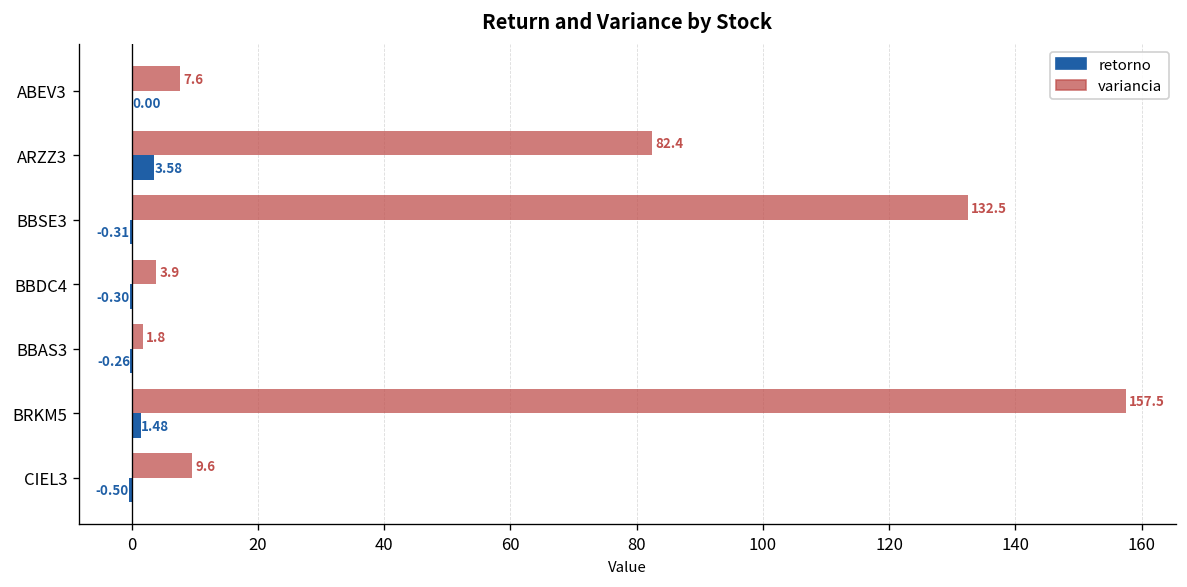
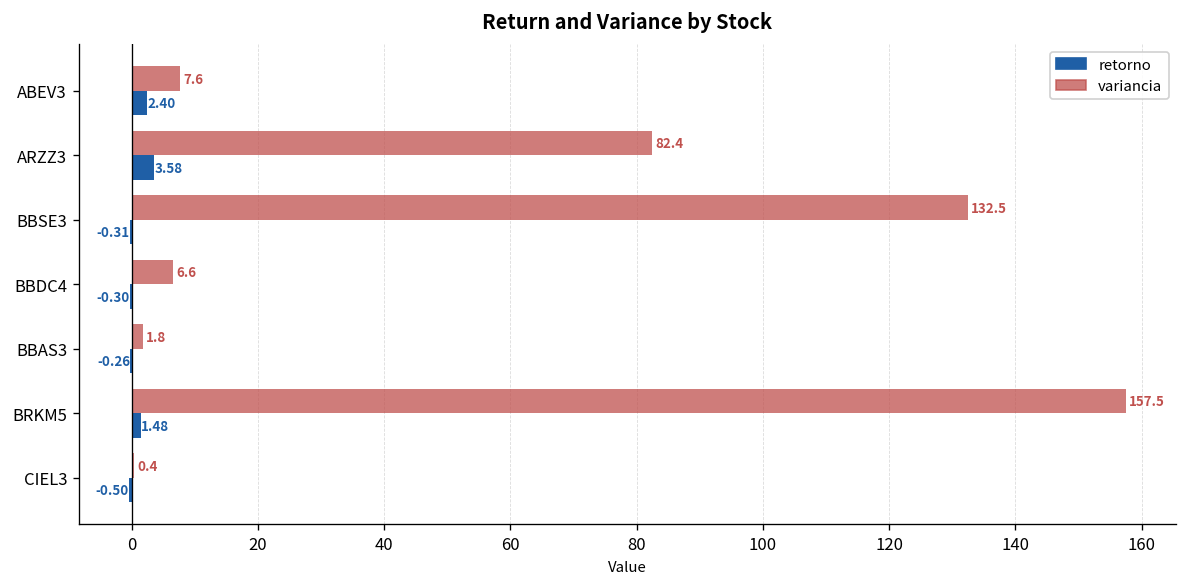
retorno, ABEV3: 0.00 -> 2.40
variancia, BBDC4: 3.9 -> 6.6
variancia, CIEL3: 9.6 -> 0.4
